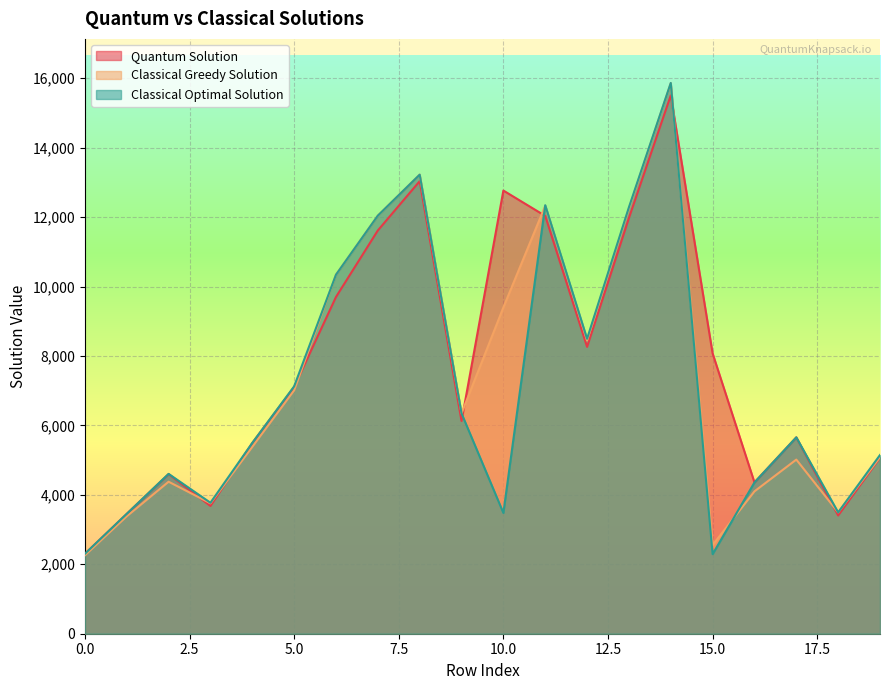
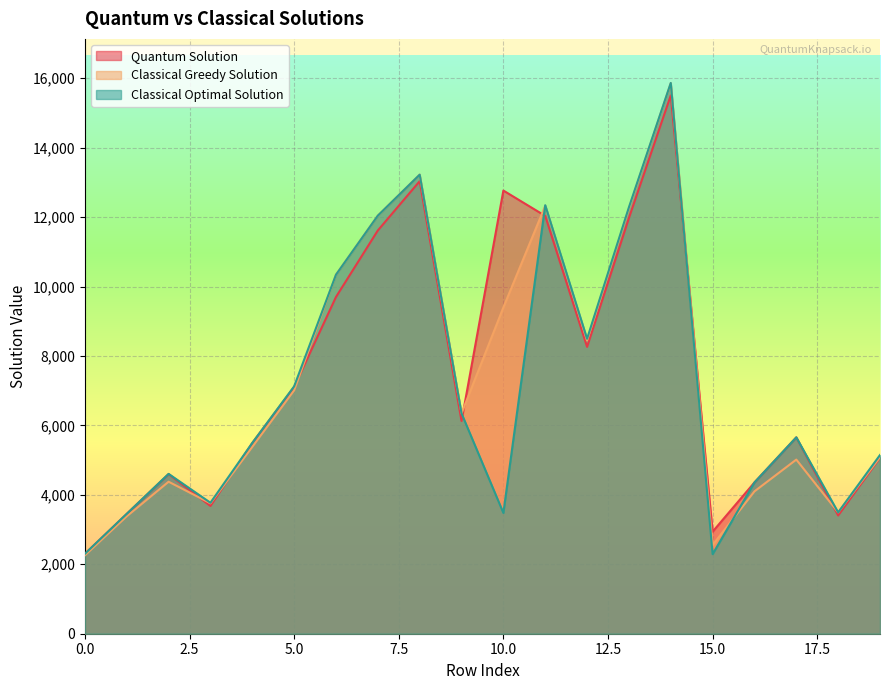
Quantum Solution, 15.0: 8,100 -> 2,900
